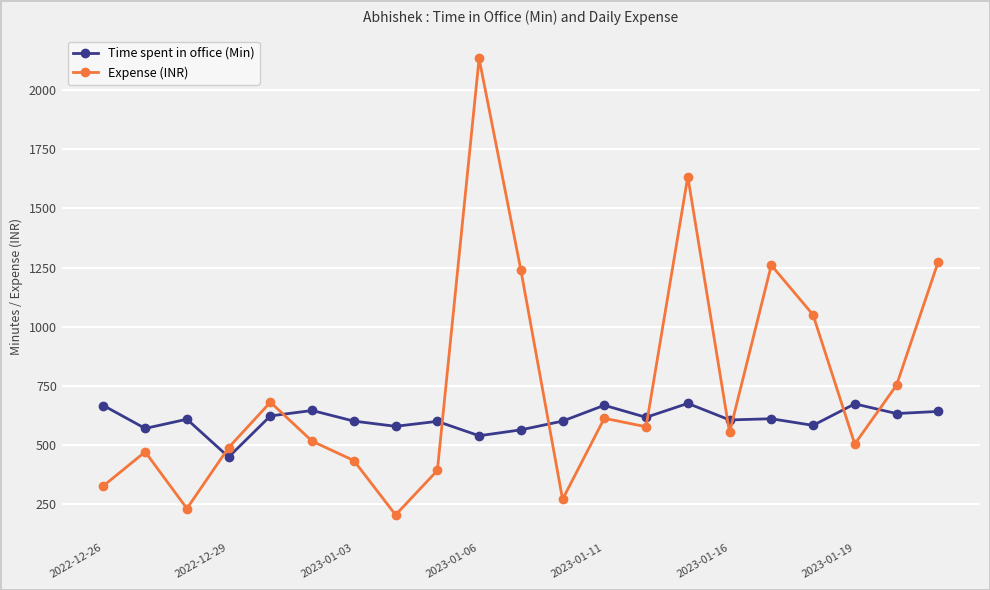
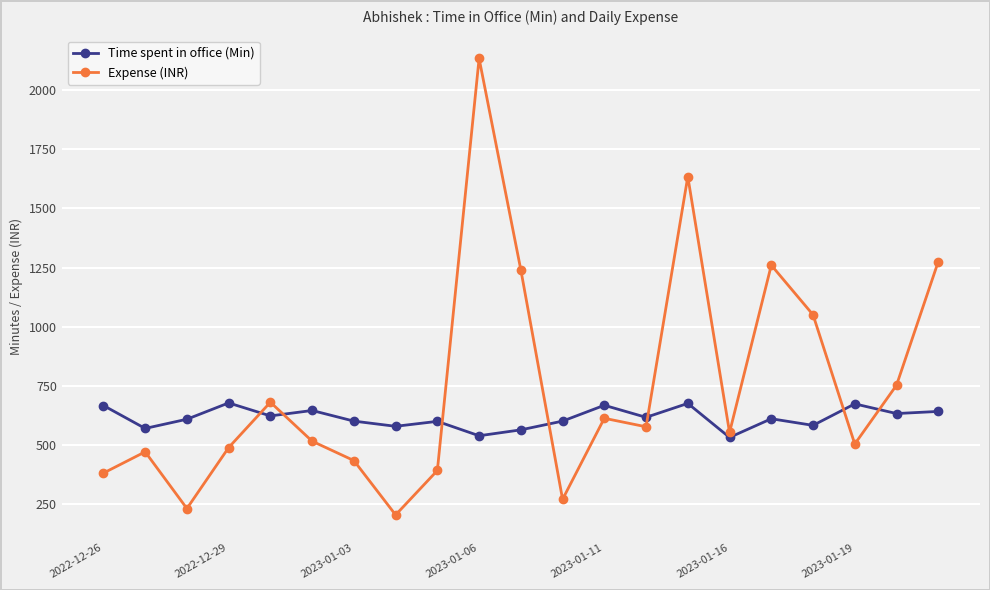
Expense (INR), 2022-12-26: 330 -> 380
Time spent in office (Min), 2022-12-29: 450 -> 680
Time spent in office (Min), 2023-01-16: 610 -> 530
